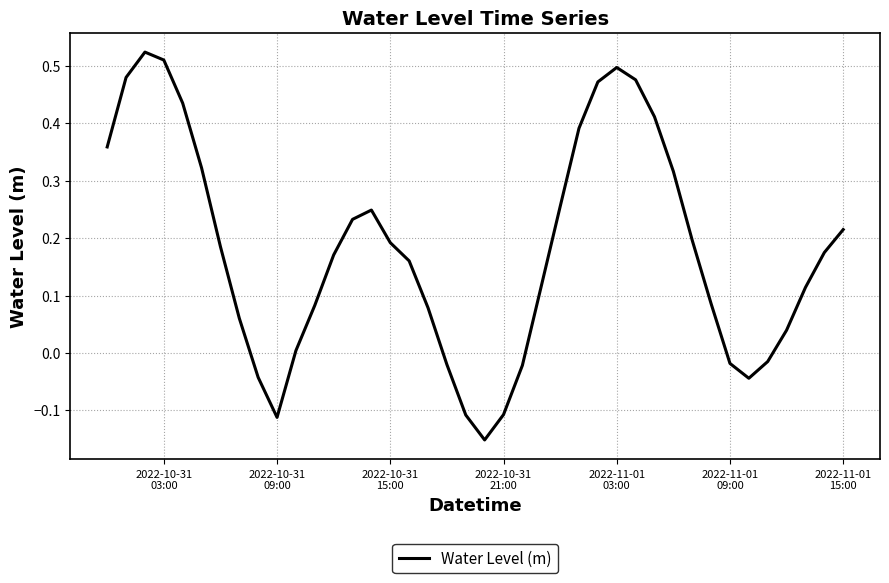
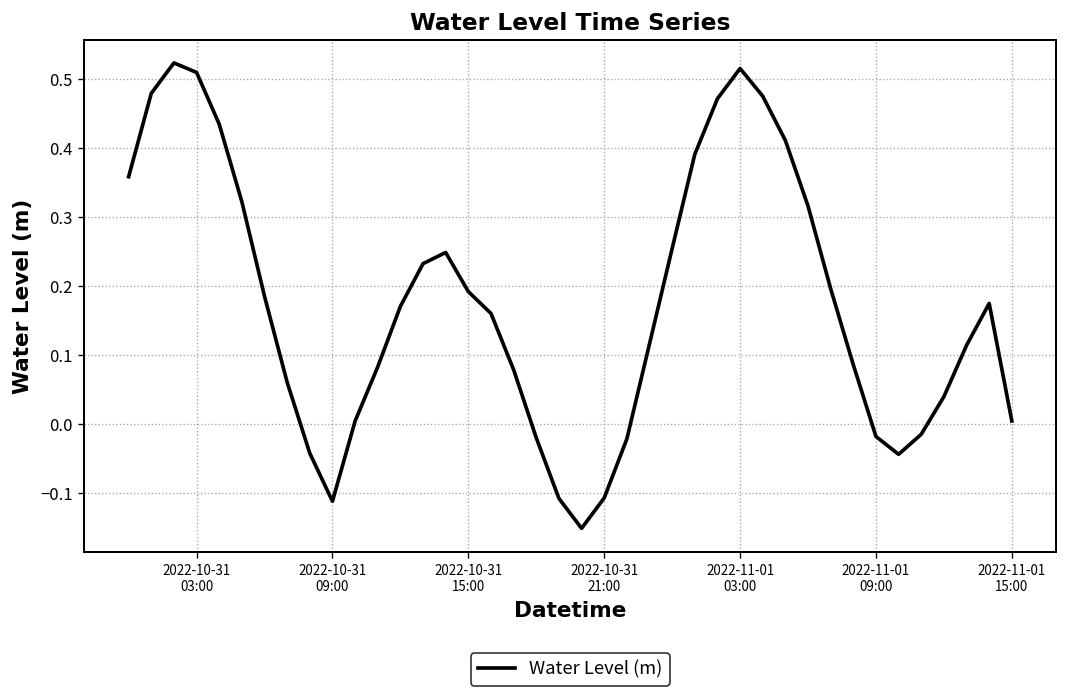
2022-11-01 03:00: 0.50 -> 0.52
2022-11-01 15:00: 0.21 -> 0.00
